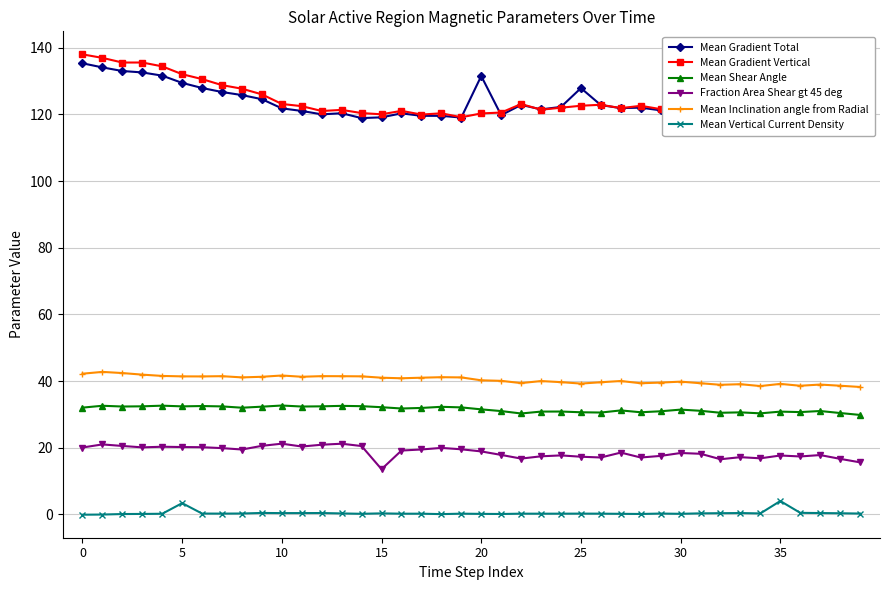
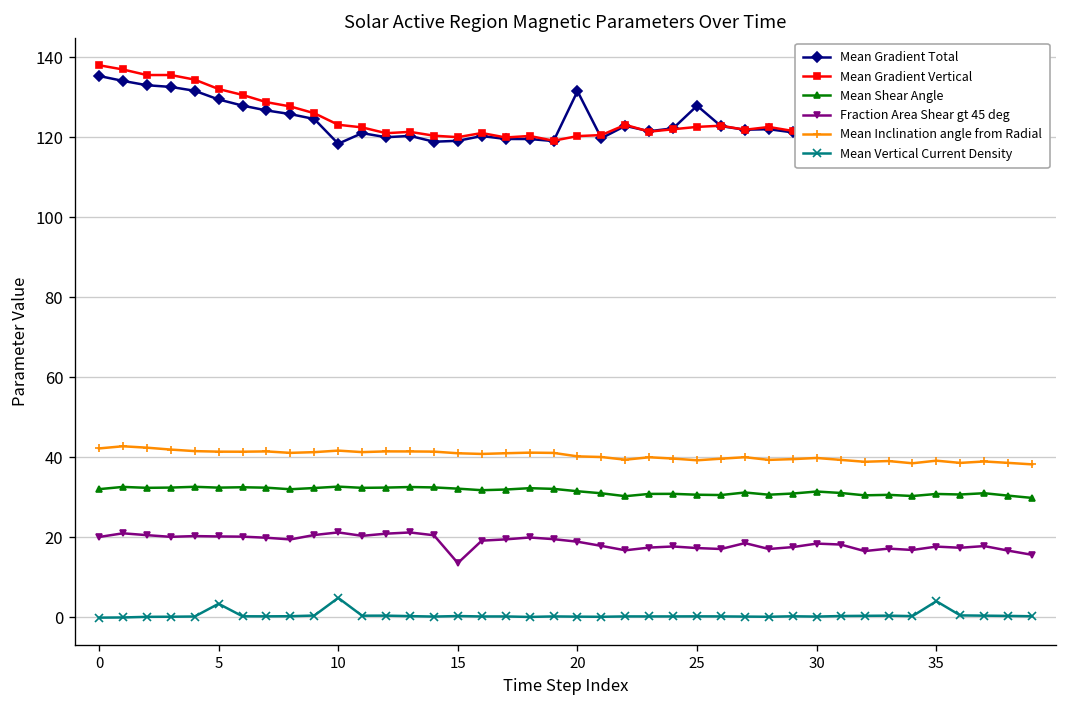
Mean Gradient Total, 10: 122 -> 118
Mean Vertical Current Density, 10: 0 -> 5
